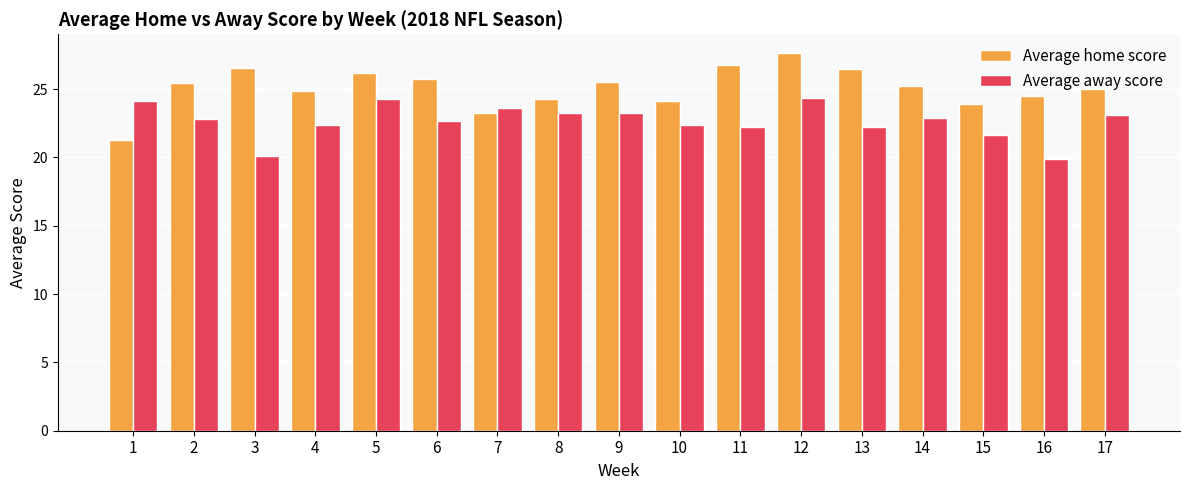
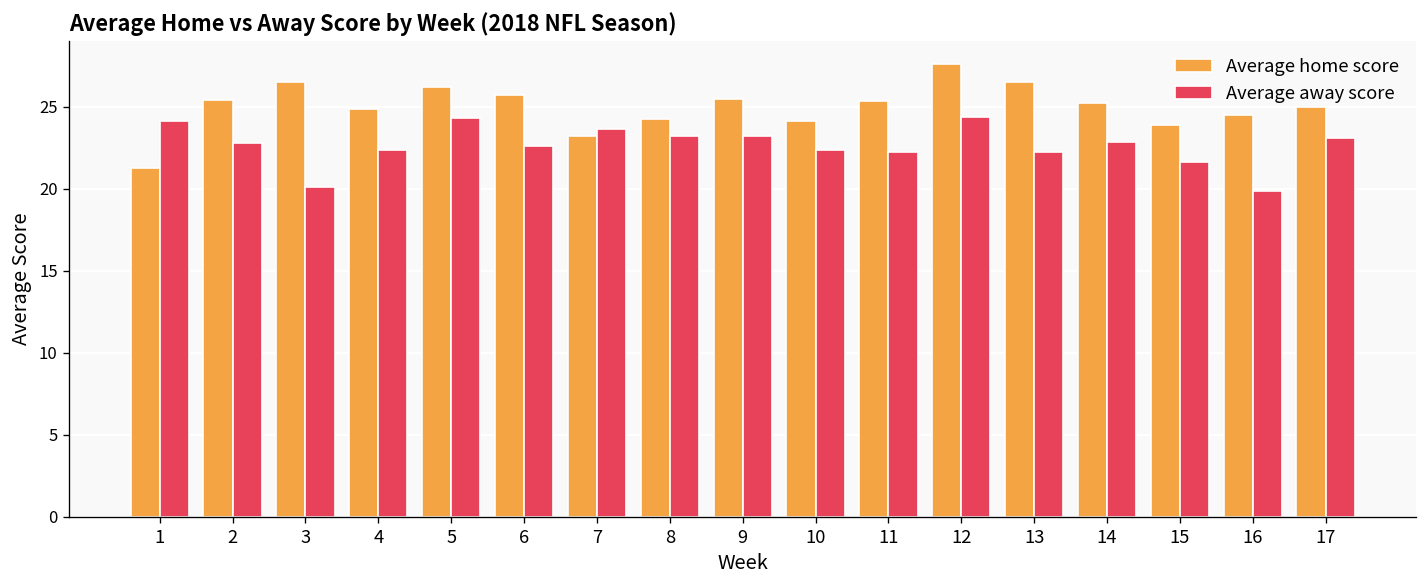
Average home score, 11: 26.8 -> 25.4
